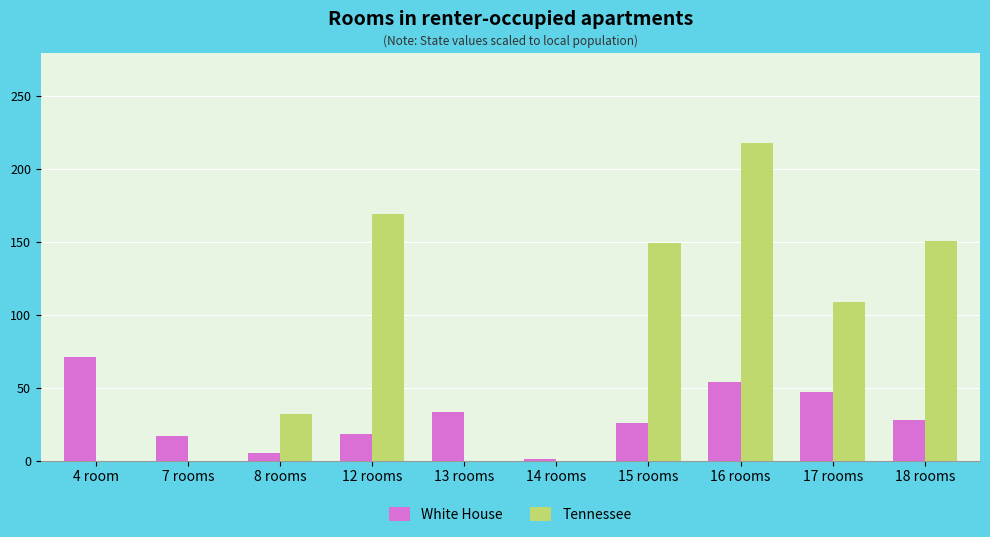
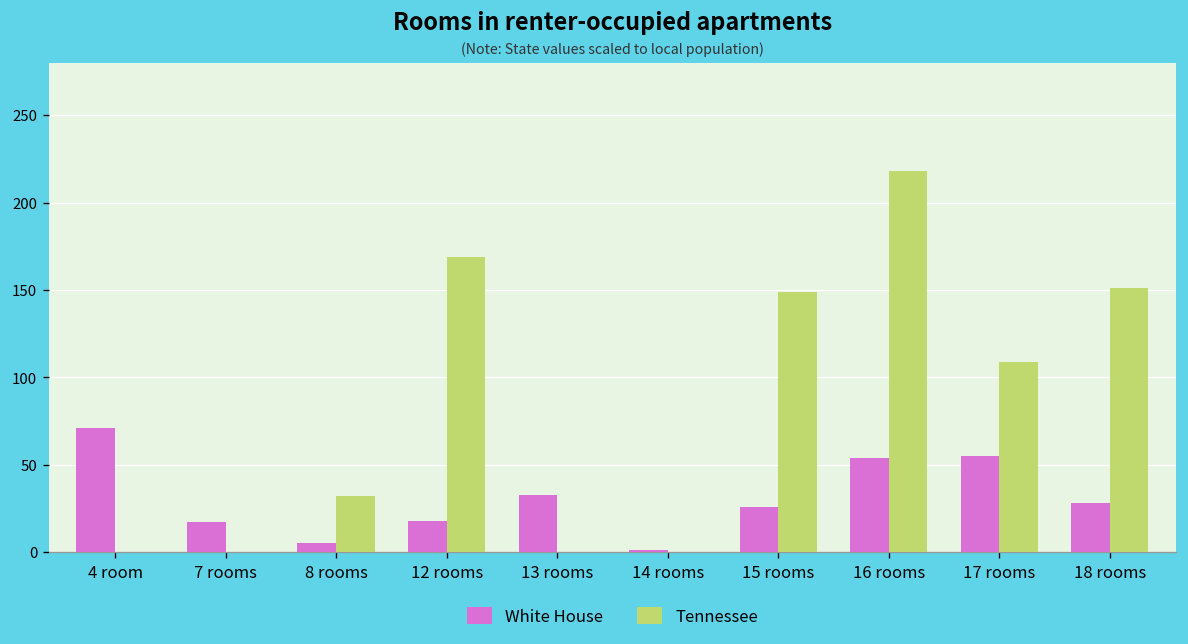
White House, 17 rooms: 47 -> 55
